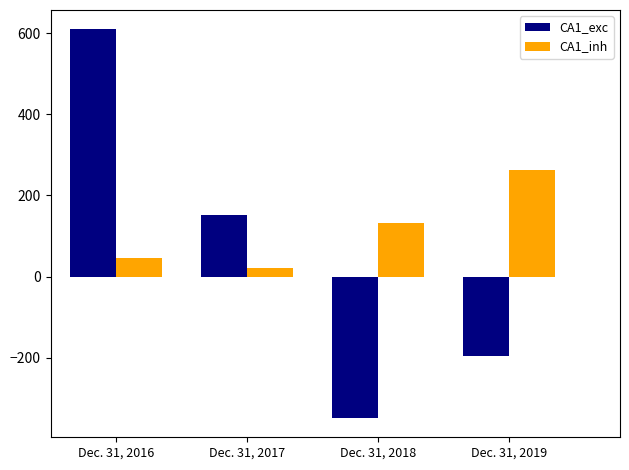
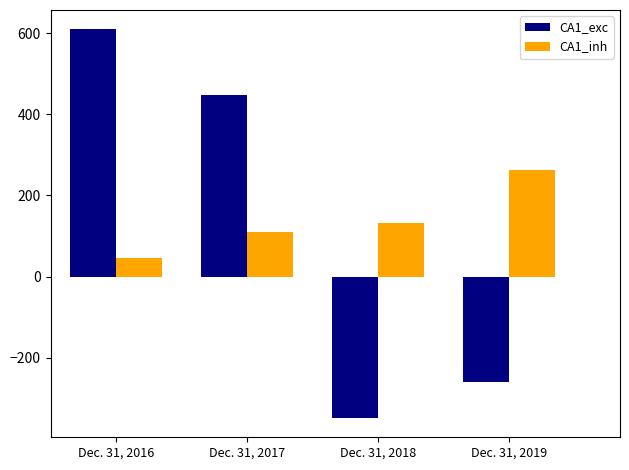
CA1_exc, Dec. 31, 2017: 150 -> 450
CA1_inh, Dec. 31, 2017: 20 -> 110
CA1_exc, Dec. 31, 2019: -200 -> -260
